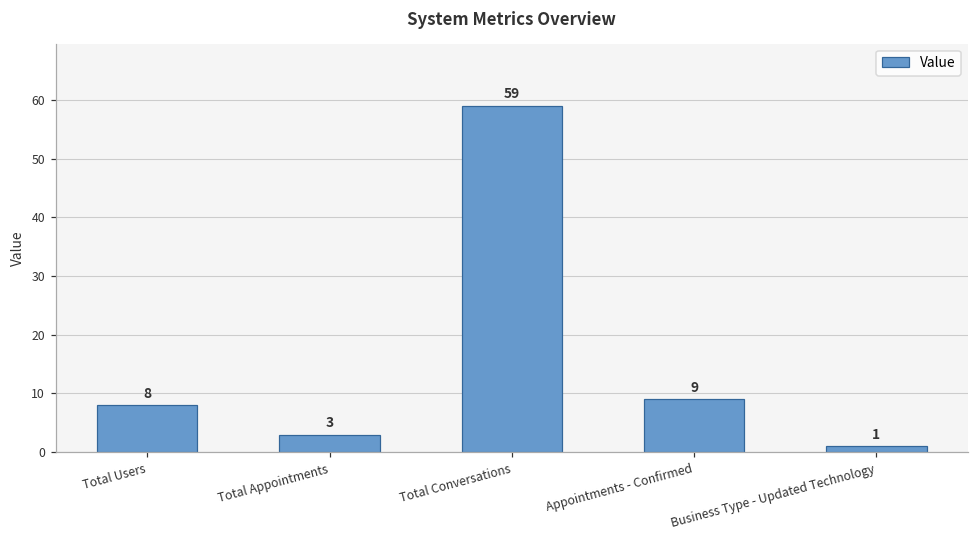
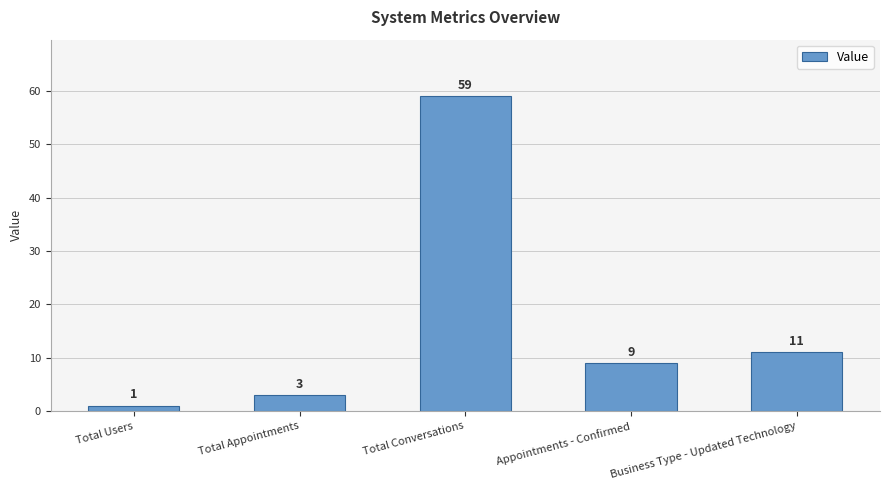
Total Users: 8 -> 1
Business Type - Updated Technology: 1 -> 11
